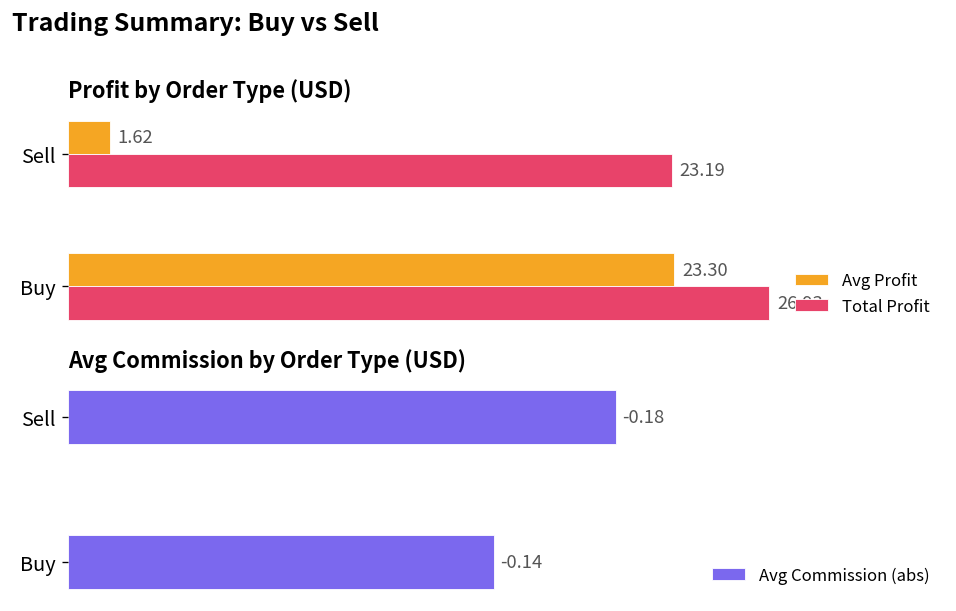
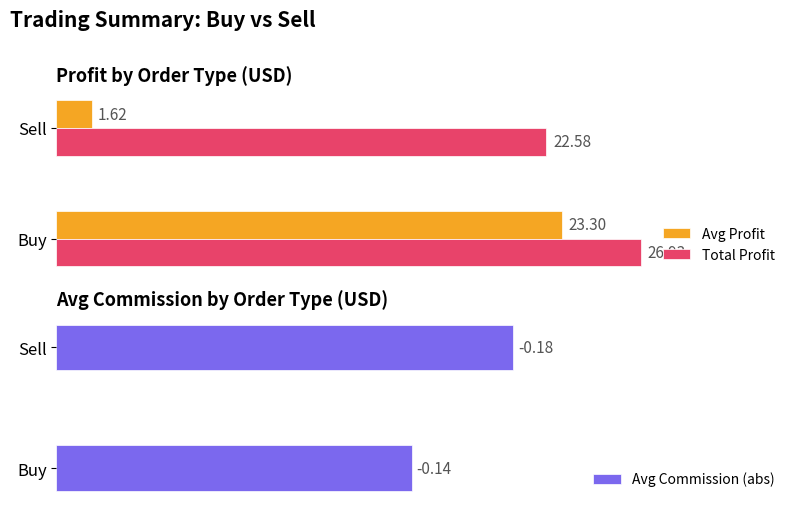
Profit by Order Type (USD), Total Profit, Sell: 23.19 -> 22.58
